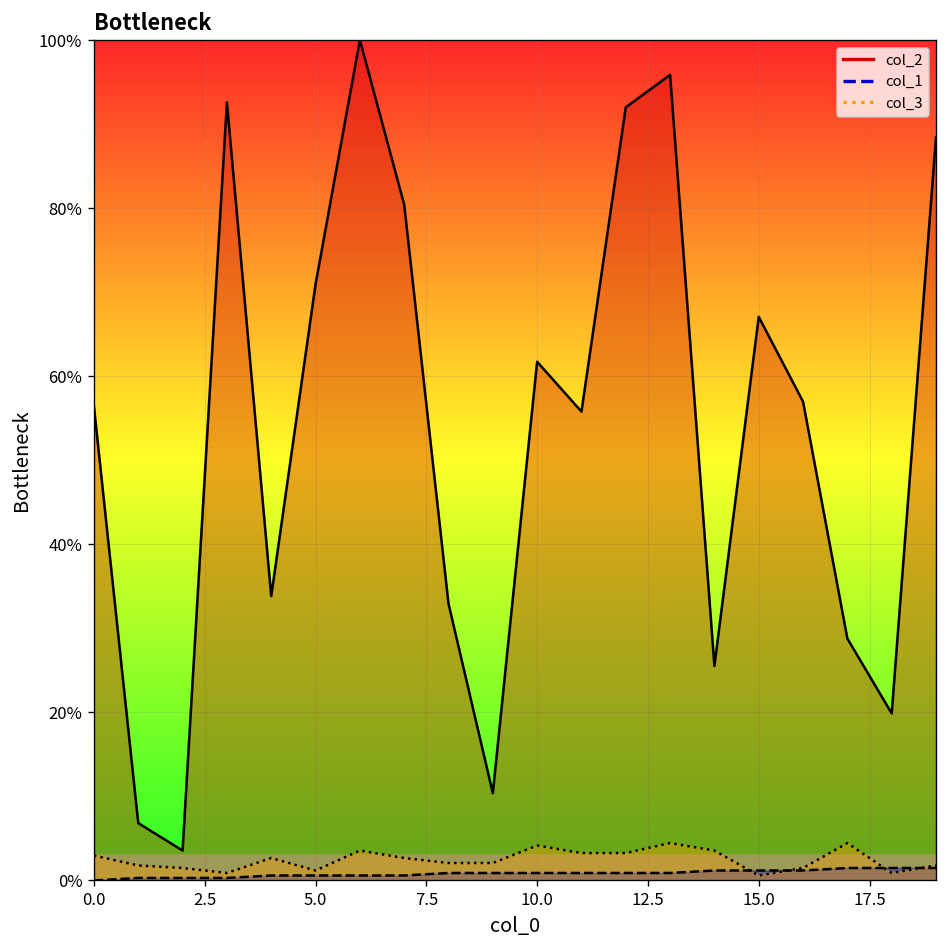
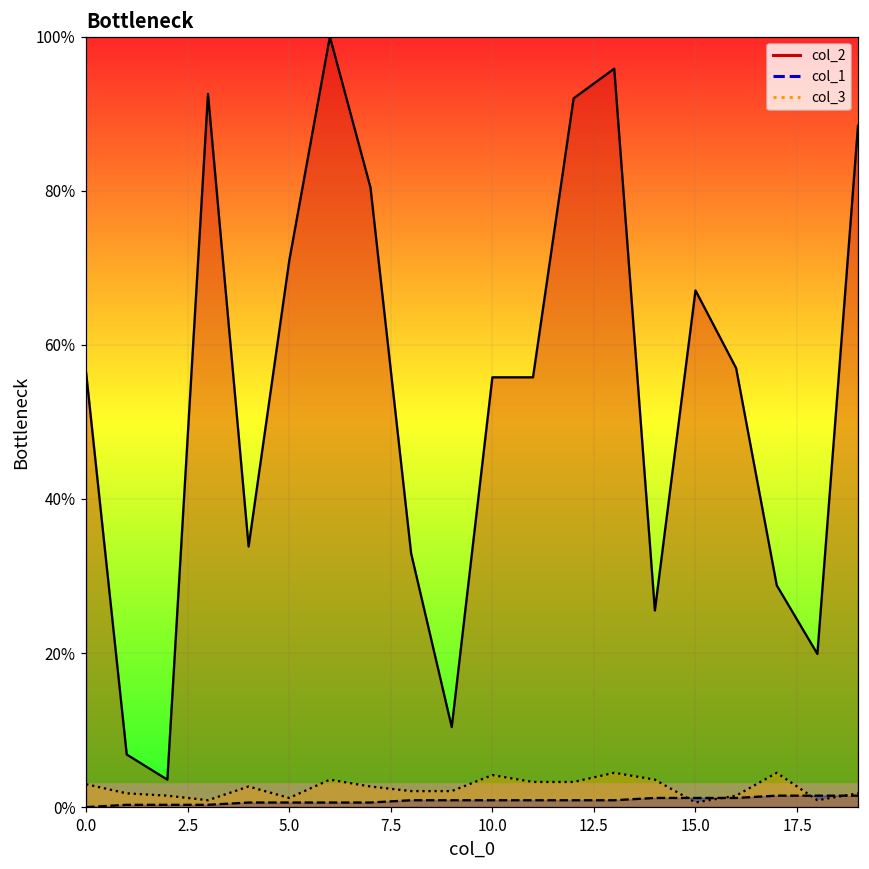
col_2, 10.0: 62% -> 56%
